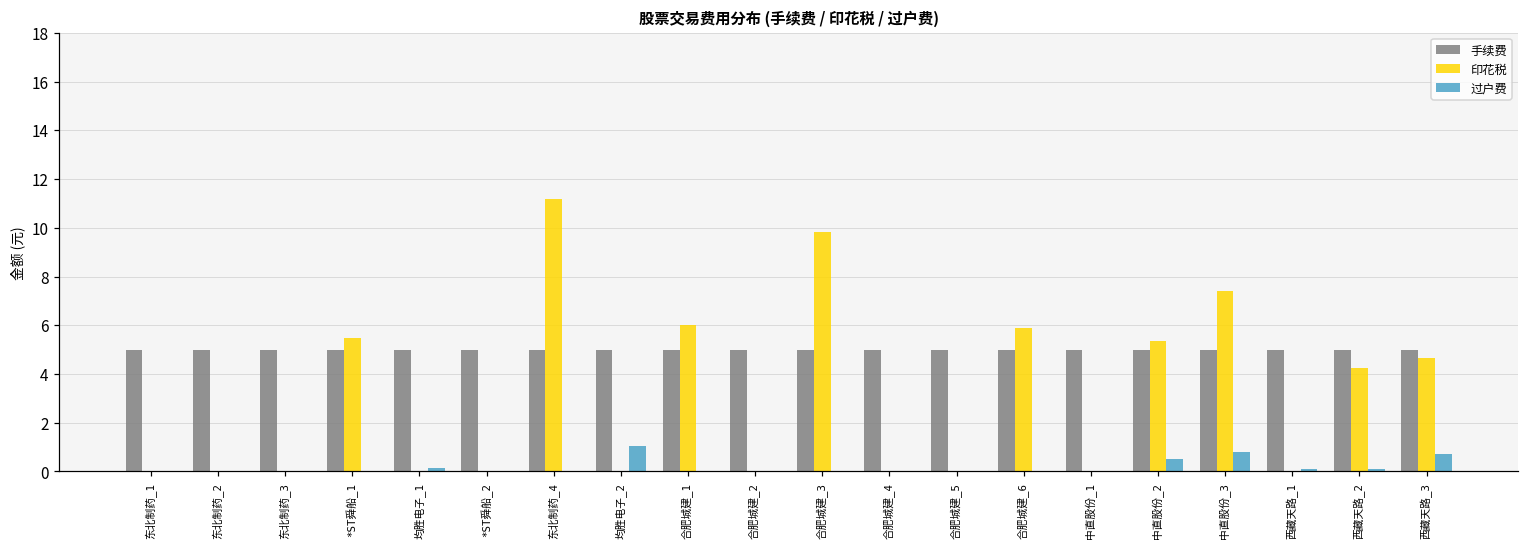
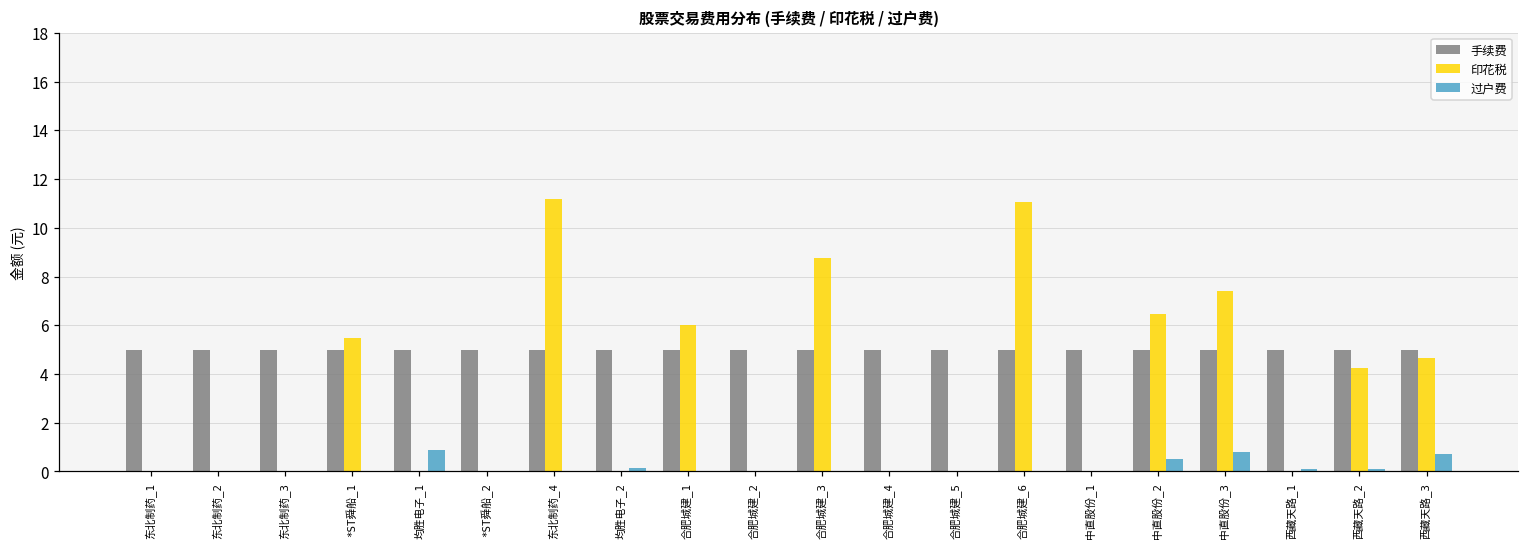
过户费, 均胜电子_1: 0.1 -> 0.9
过户费, 均胜电子_2: 1.1 -> 0.1
印花税, 合肥城建_3: 9.8 -> 8.7
印花税, 合肥城建_6: 5.9 -> 11.1
印花税, 中直股份_2: 5.4 -> 6.5
